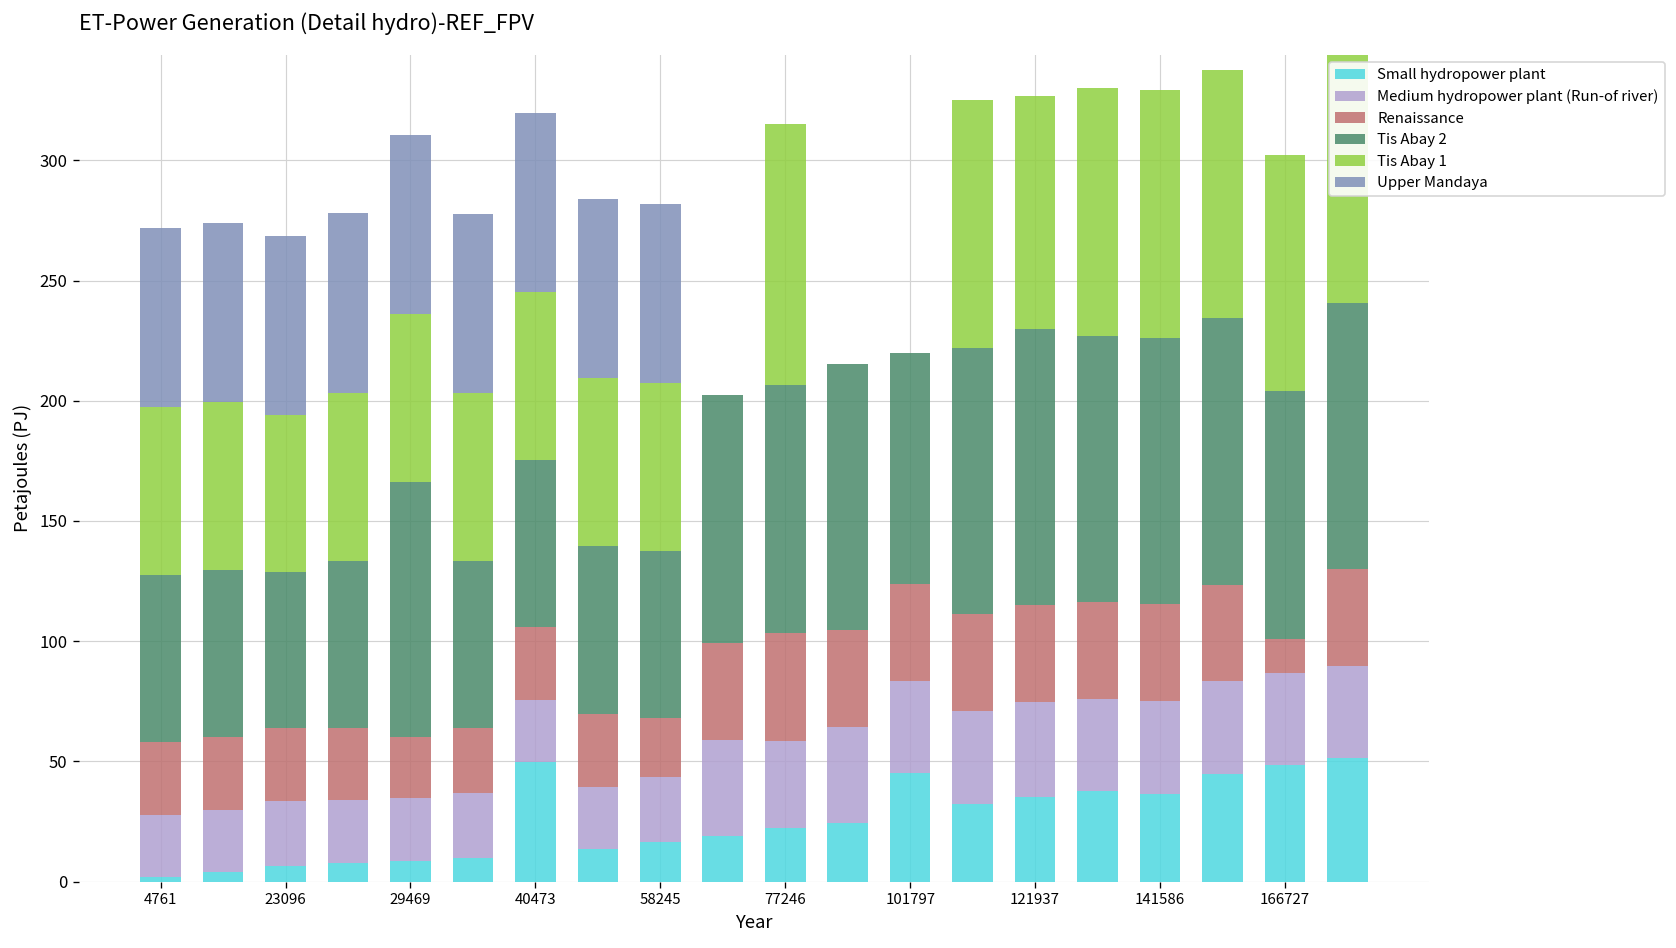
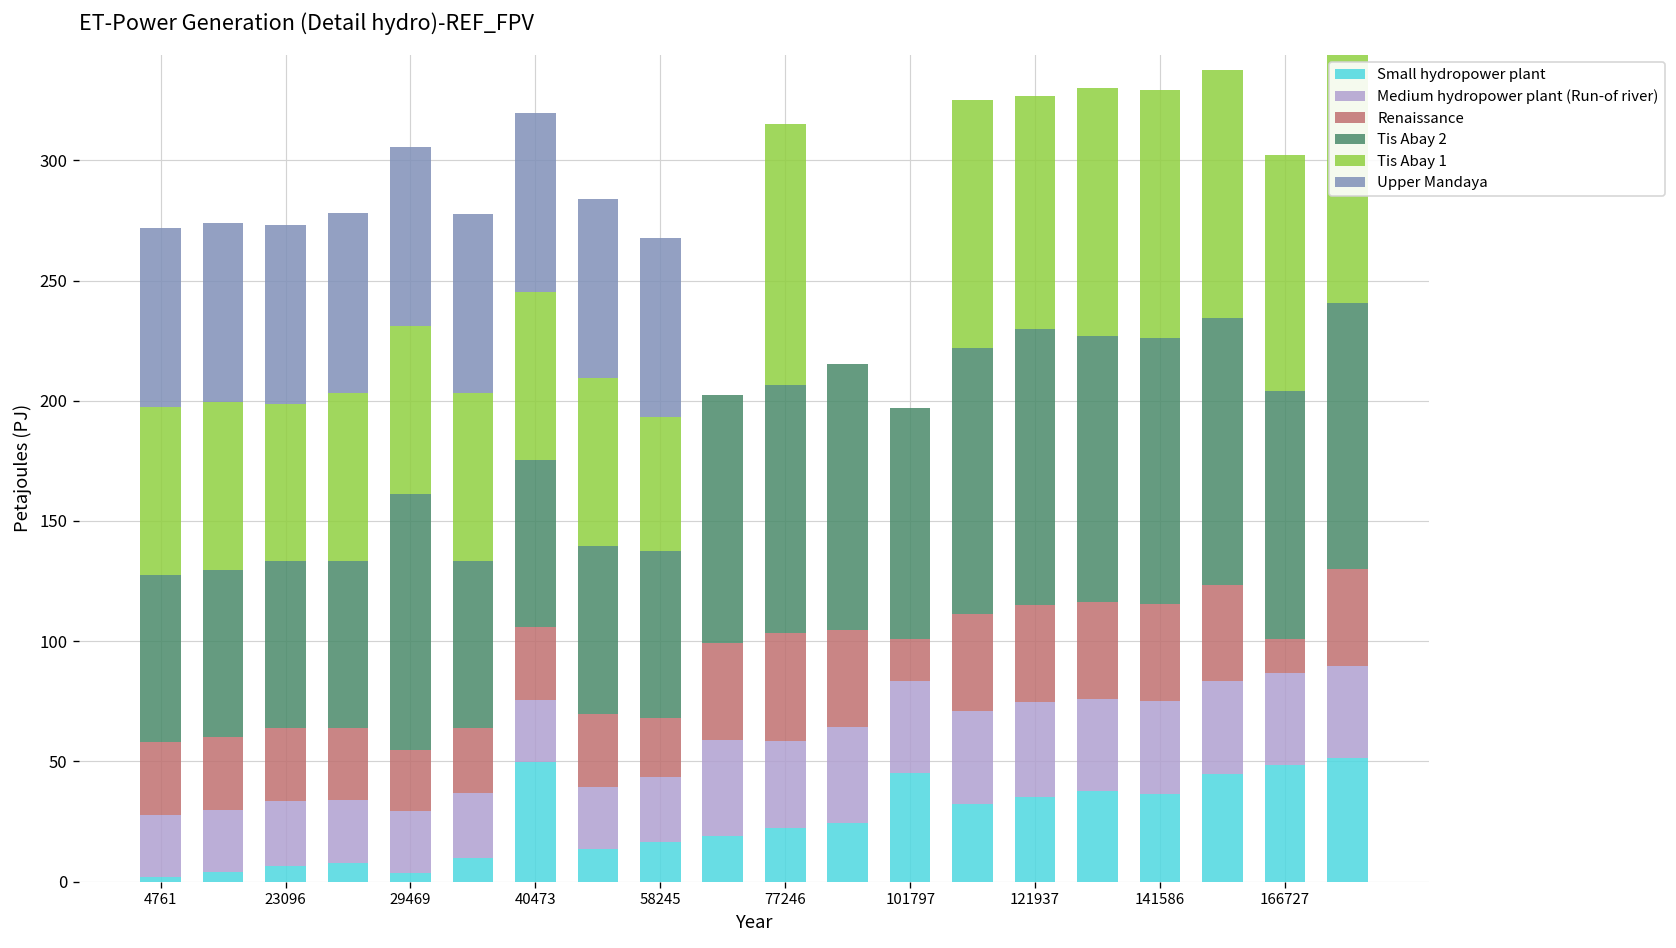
Tis Abay 2, 23096: 65 -> 70
Small hydropower plant, 29469: 9 -> 4
Tis Abay 1, 58245: 70 -> 56
Renaissance, 101797: 40 -> 17
